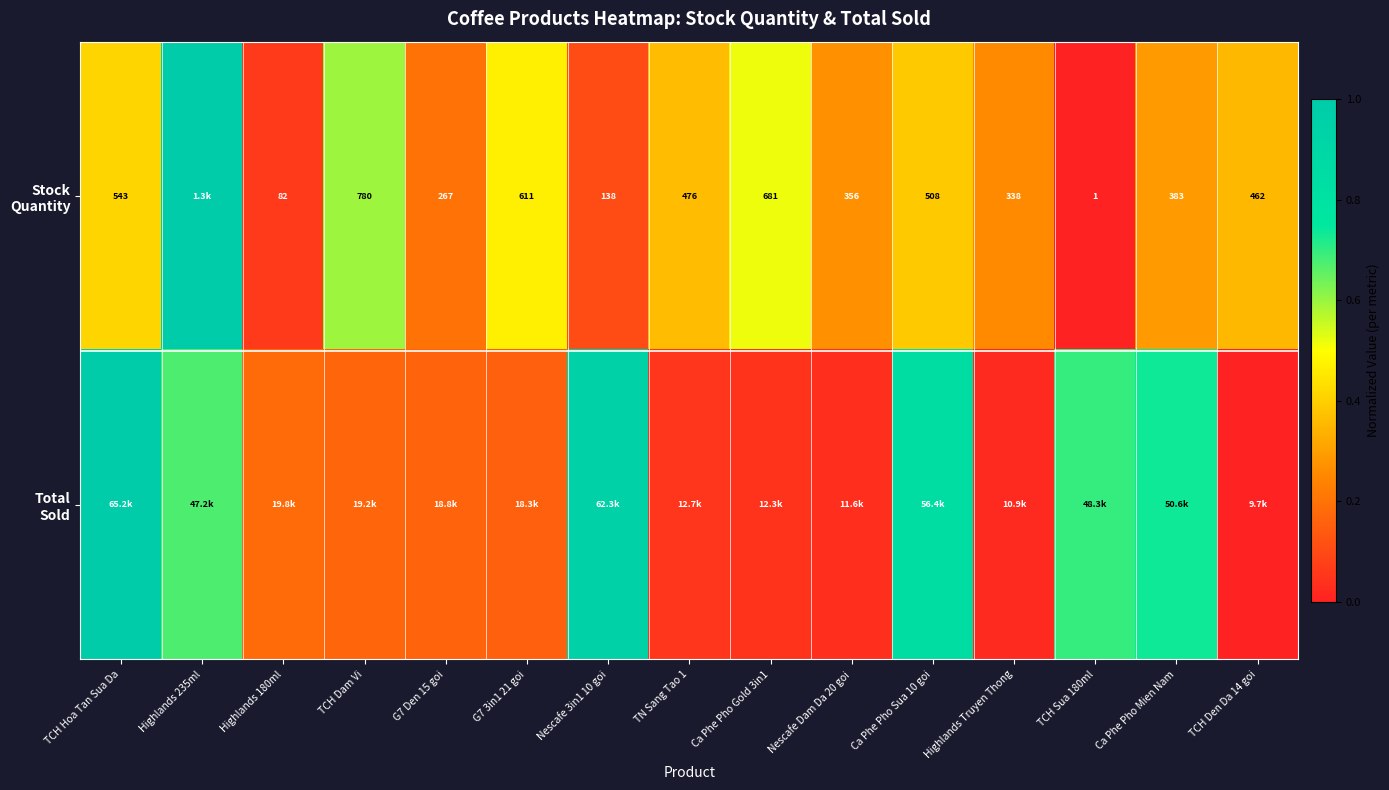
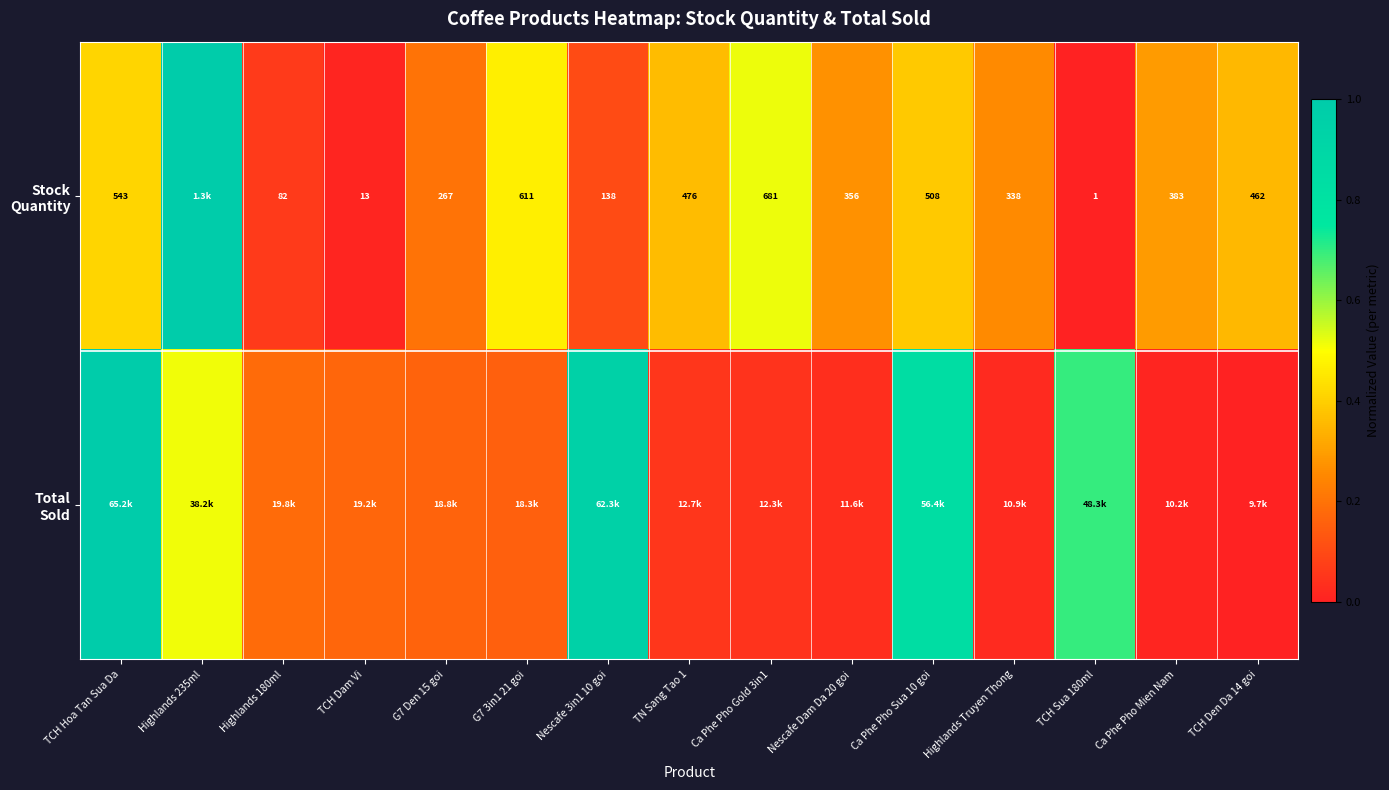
Stock Quantity, TCH Dam Vi: 780 -> 13
Total Sold, Highlands 235ml: 47.2k -> 38.2k
Total Sold, Ca Phe Pho Mien Nam: 50.6k -> 10.2k
